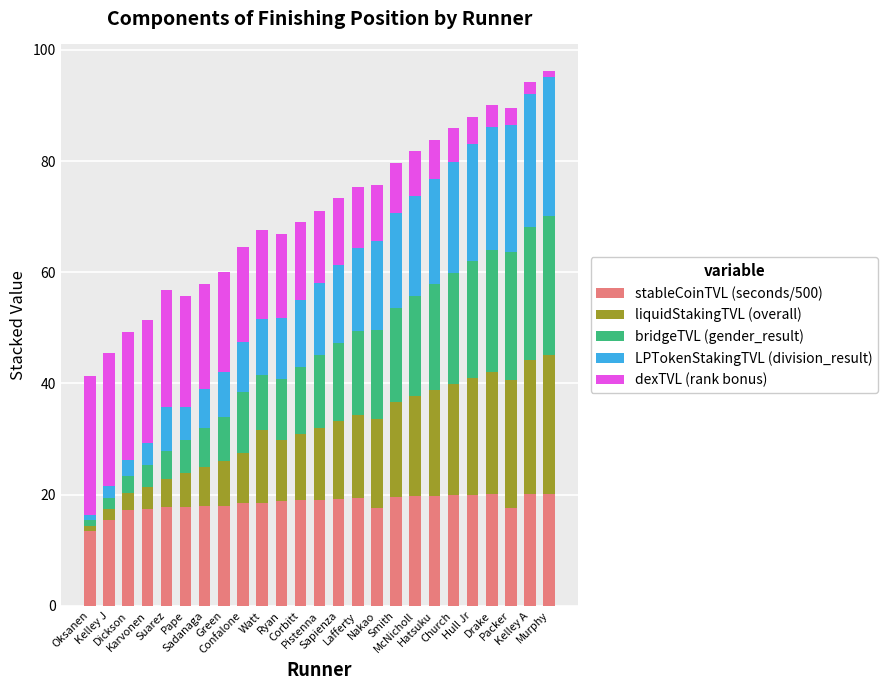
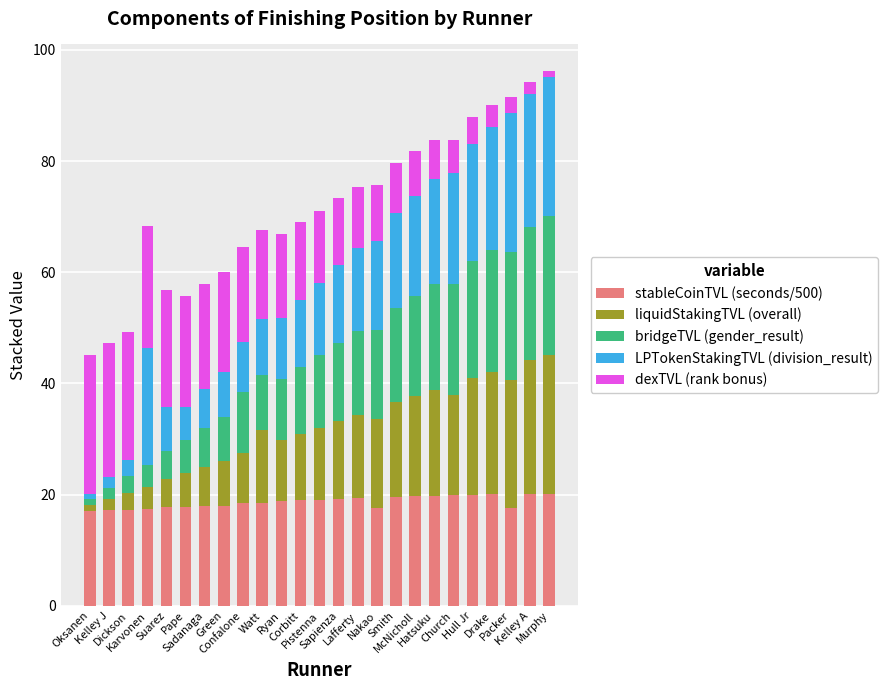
stableCoinTVL (seconds/500), Oksanen: 13 -> 17
stableCoinTVL (seconds/500), Kelley J: 15 -> 17
LPTokenStakingTVL (division_result), Karvonen: 4 -> 21
liquidStakingTVL (overall), Church: 20 -> 18
LPTokenStakingTVL (division_result), Packer: 23 -> 25
